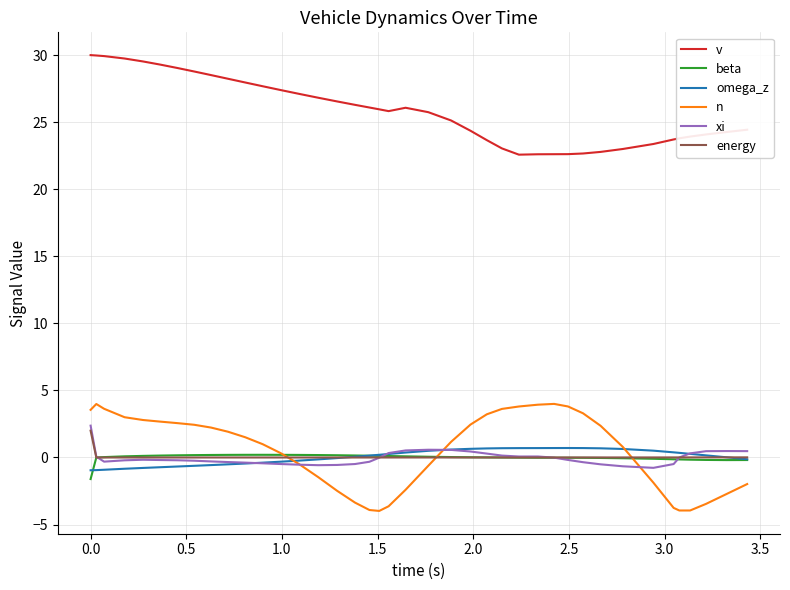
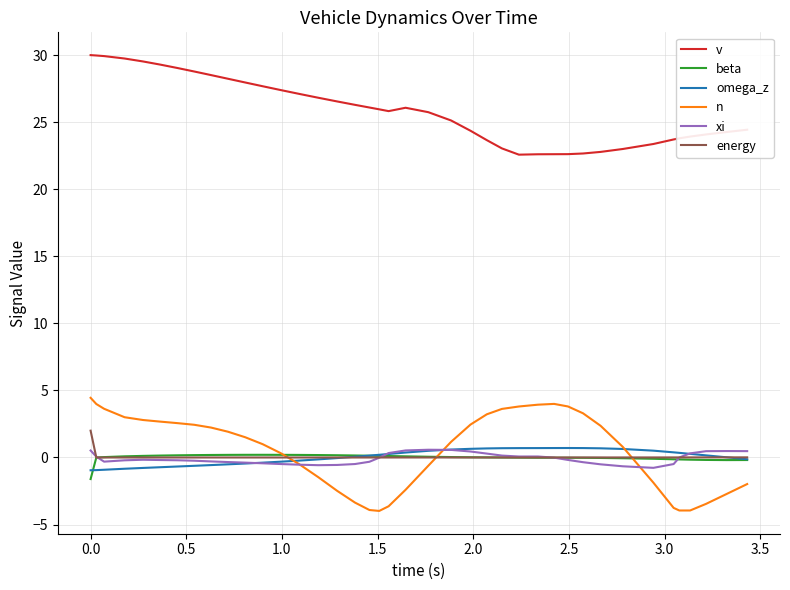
n, 0.0: 3.6 -> 4.4
xi, 0.0: 2.4 -> 0.5
